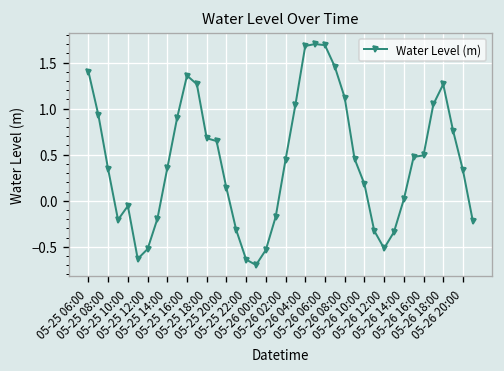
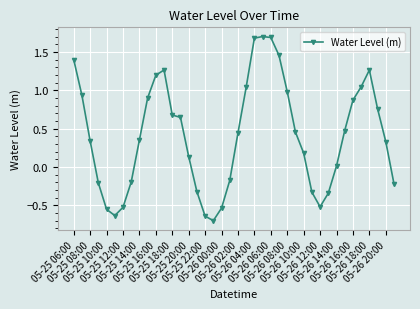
05-25 10:00: -0.1 -> -0.5
05-25 16:00: 1.4 -> 1.2
05-26 08:00: 1.1 -> 1.0
05-26 16:00: 0.5 -> 0.9
